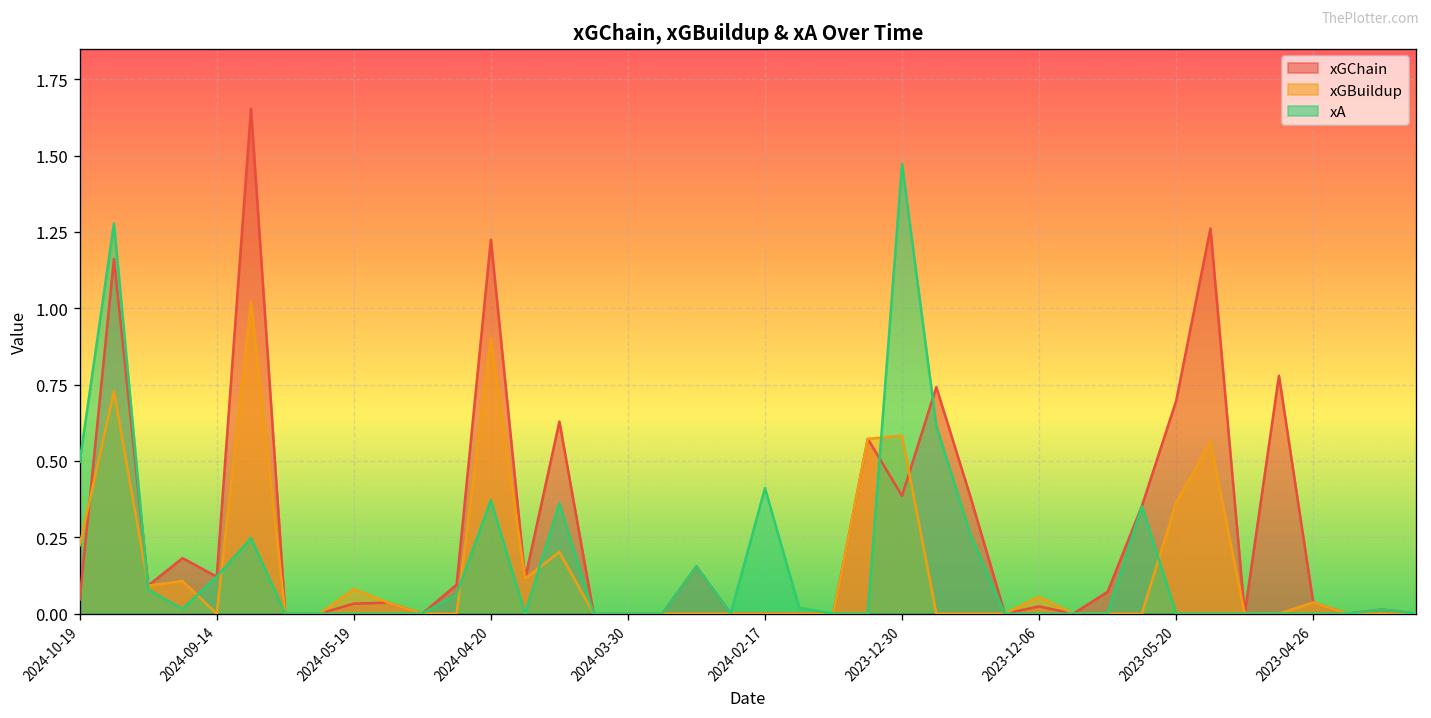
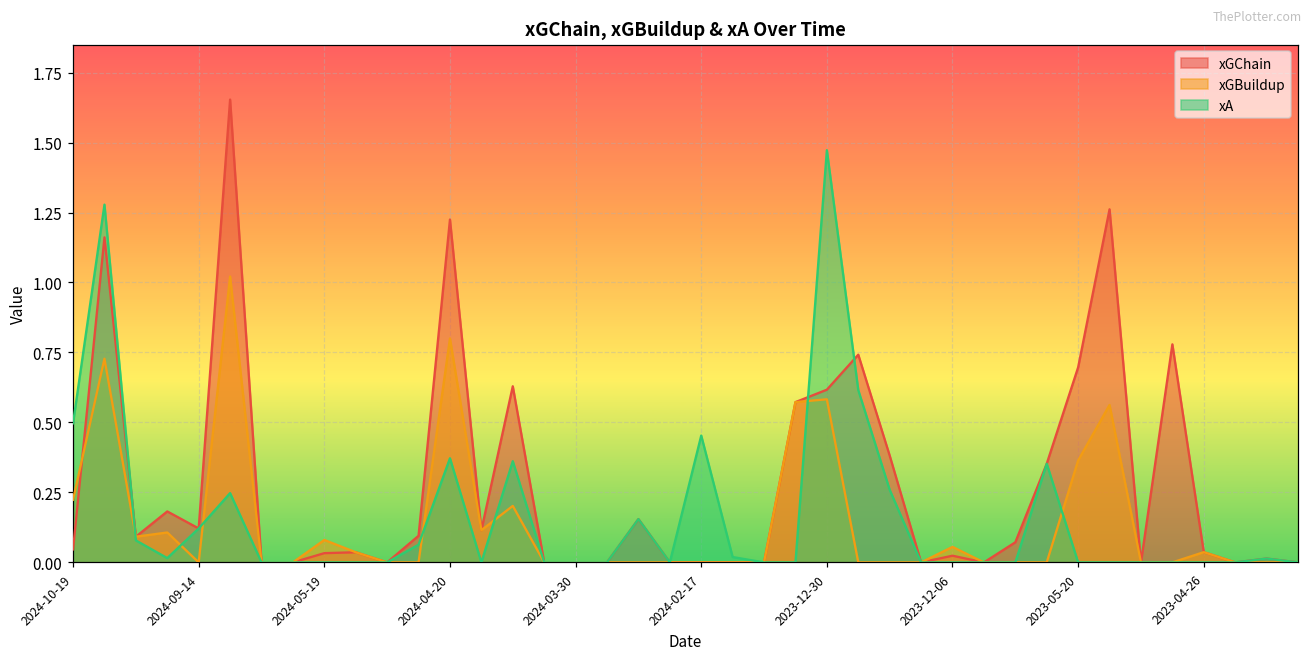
xGBuildup, 2024-04-20: 0.90 -> 0.80
xA, 2024-02-17: 0.41 -> 0.45
xGChain, 2023-12-30: 0.39 -> 0.62
